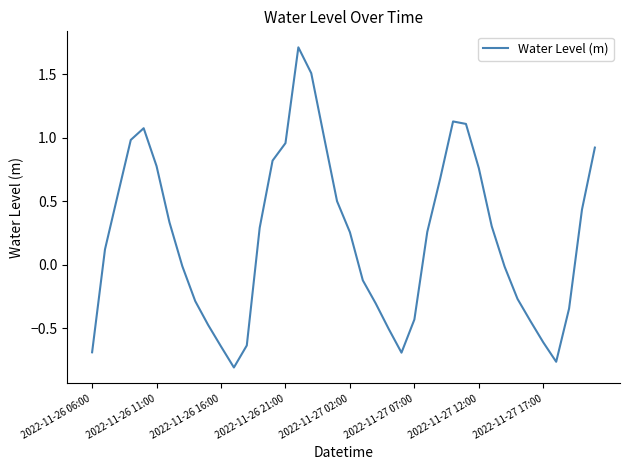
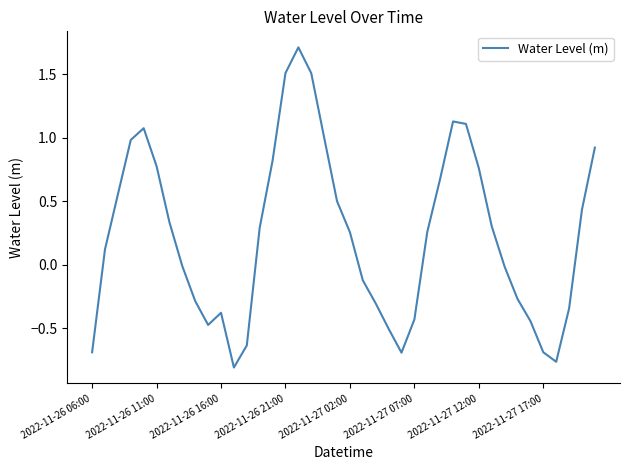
2022-11-26 16:00: -0.64 -> -0.38
2022-11-26 21:00: 0.96 -> 1.51
2022-11-27 17:00: -0.61 -> -0.69
